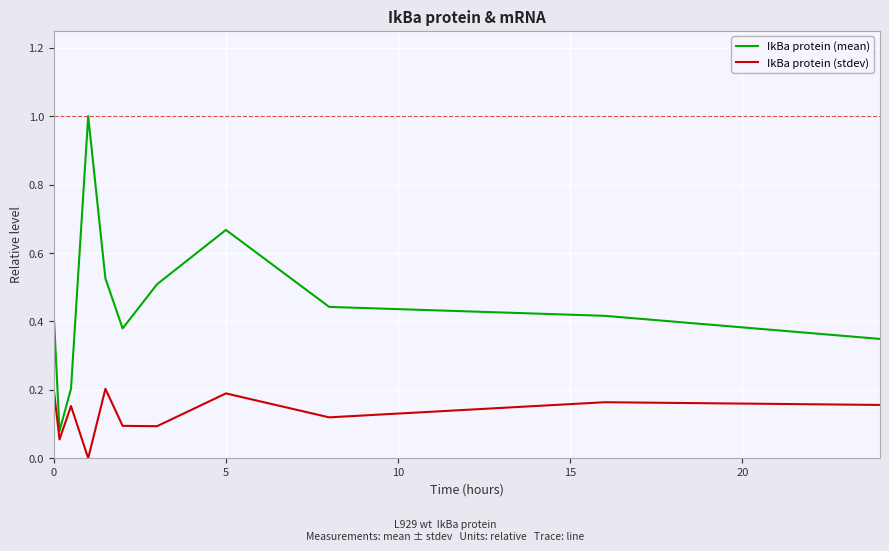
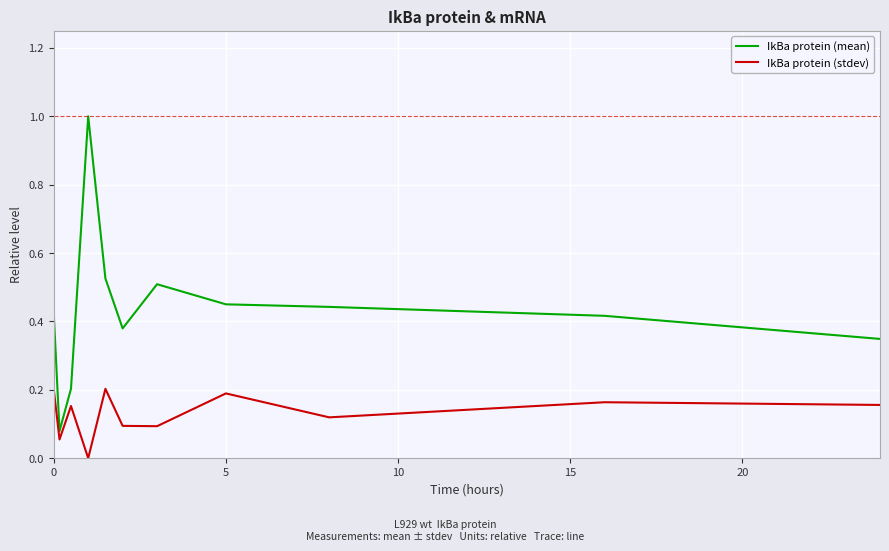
IkBa protein (mean), 5: 0.67 -> 0.45
